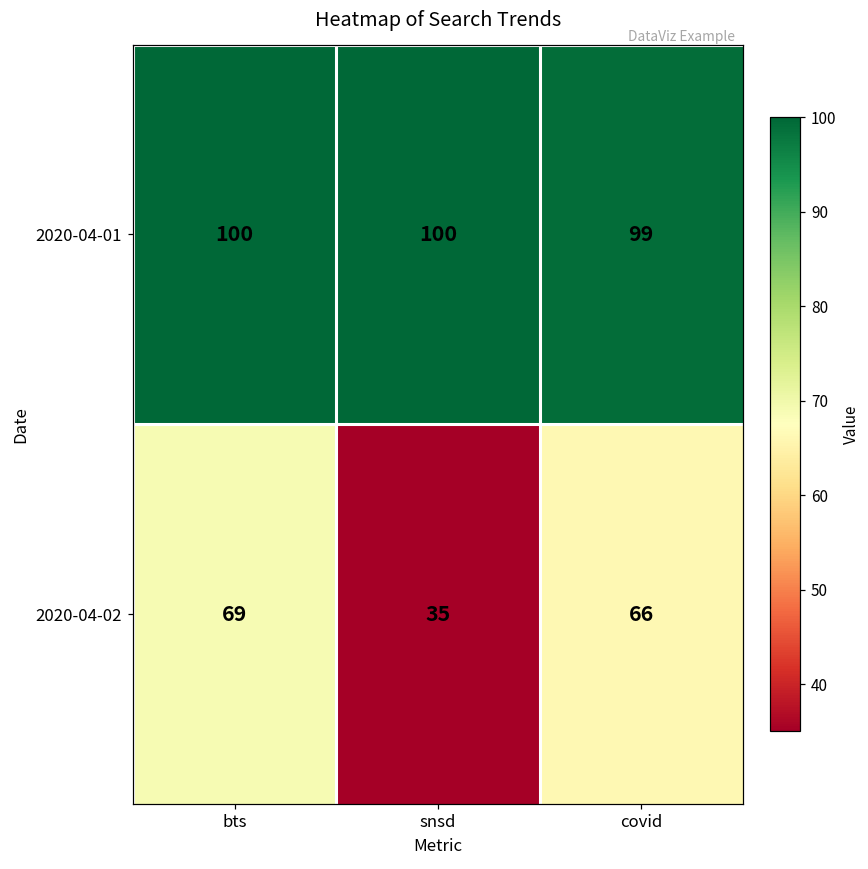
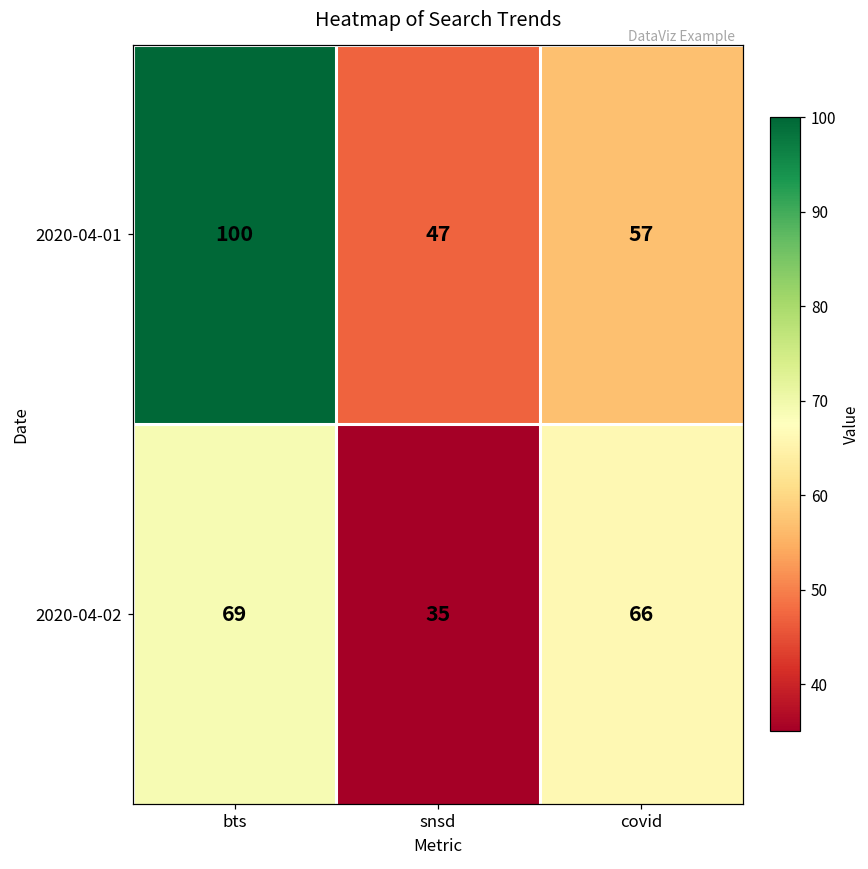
2020-04-01, snsd: 100 -> 47
2020-04-01, covid: 99 -> 57
